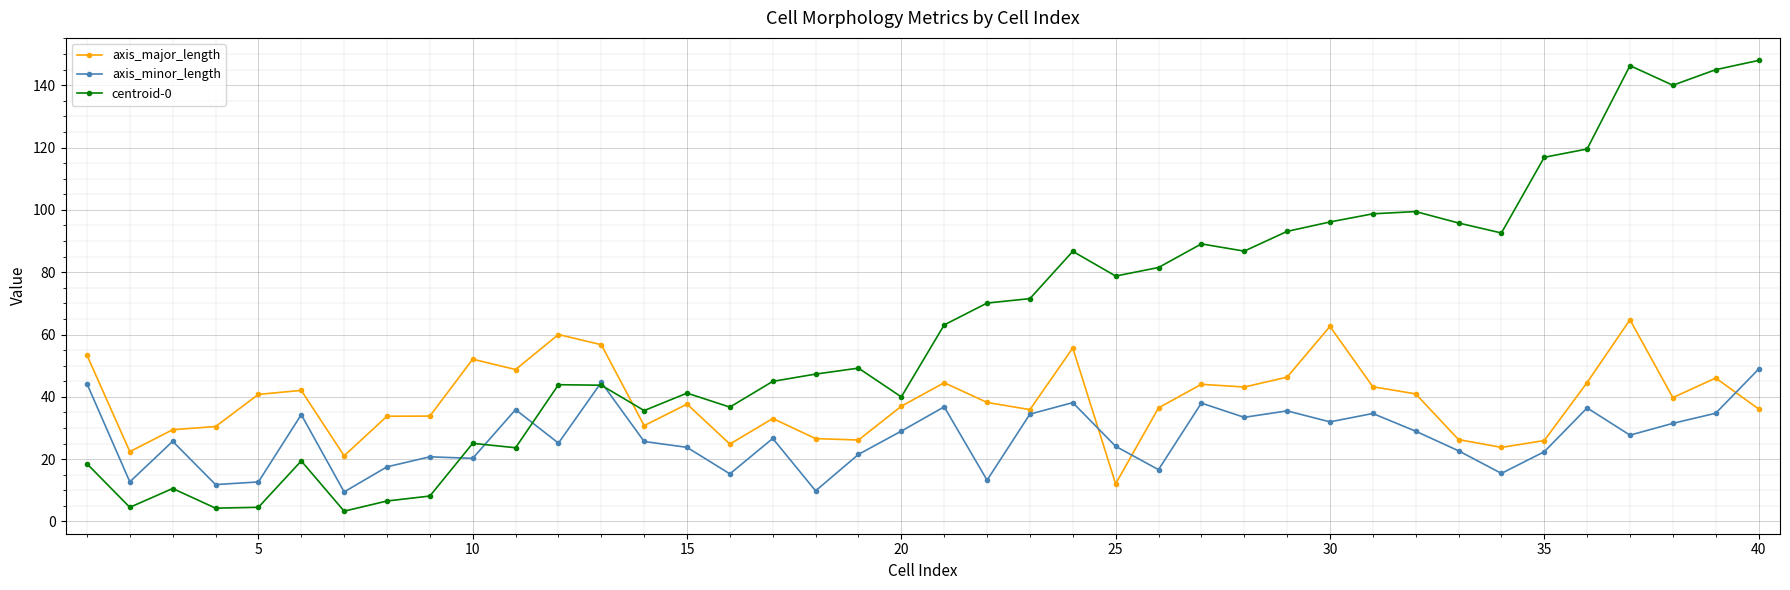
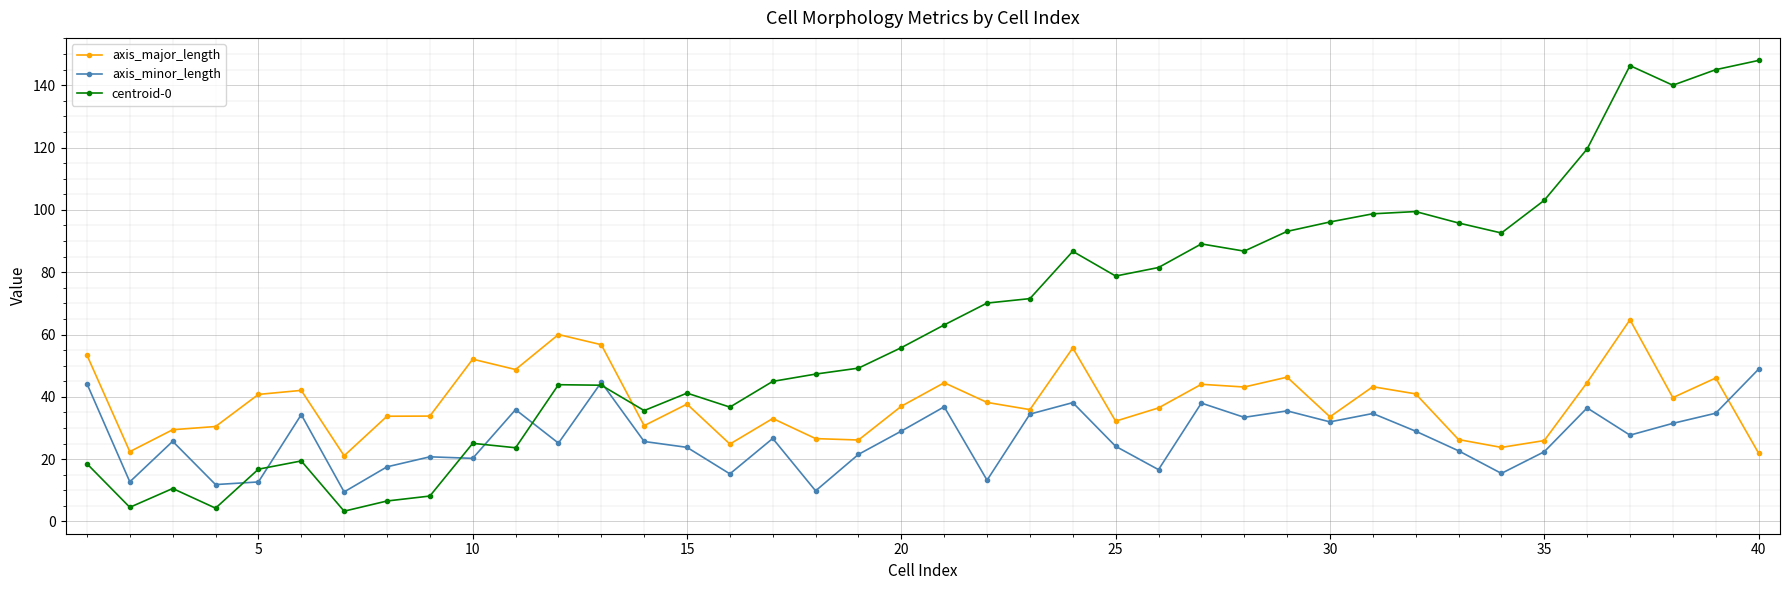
centroid-0, 5: 5 -> 17
centroid-0, 20: 40 -> 56
axis_major_length, 25: 12 -> 32
axis_major_length, 30: 63 -> 34
centroid-0, 35: 117 -> 103
axis_major_length, 40: 36 -> 22
